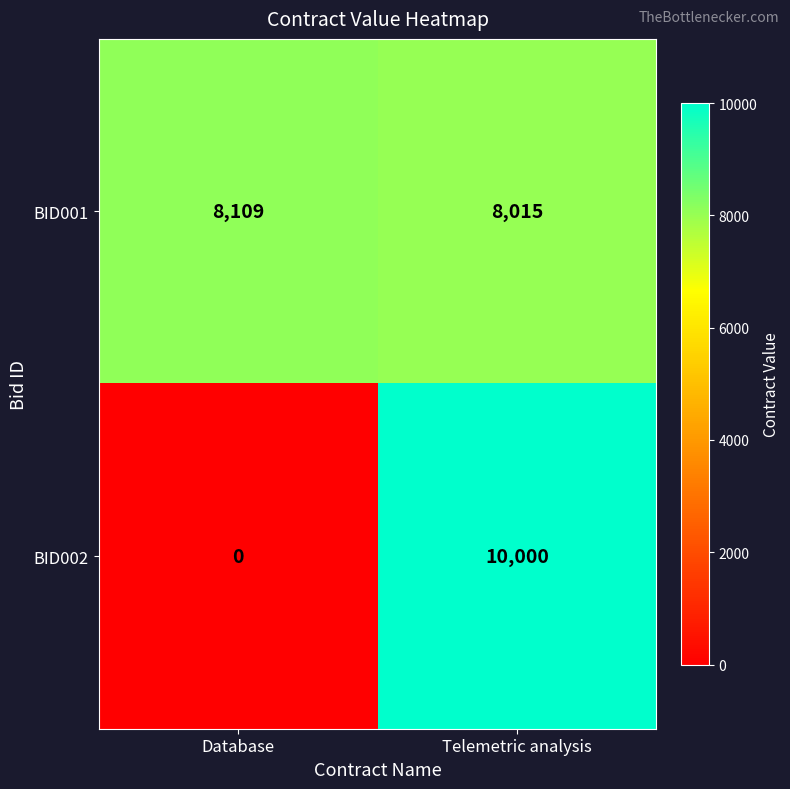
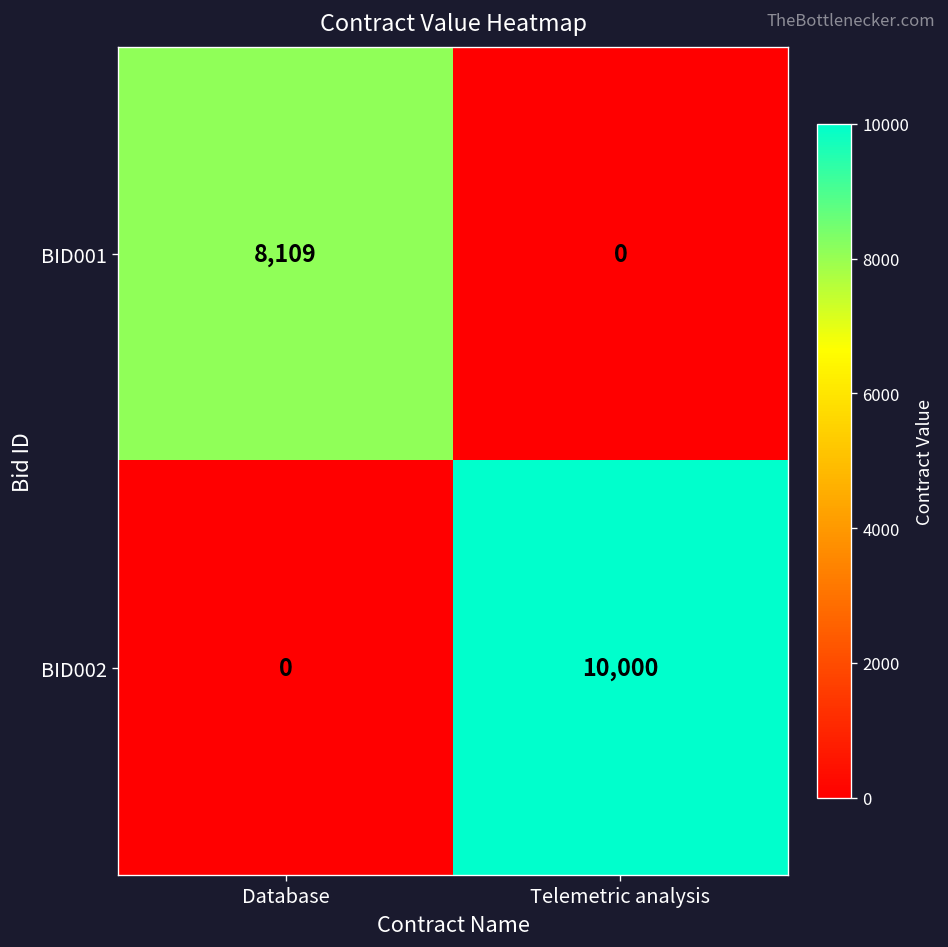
BID001, Telemetric analysis: 8,015 -> 0
